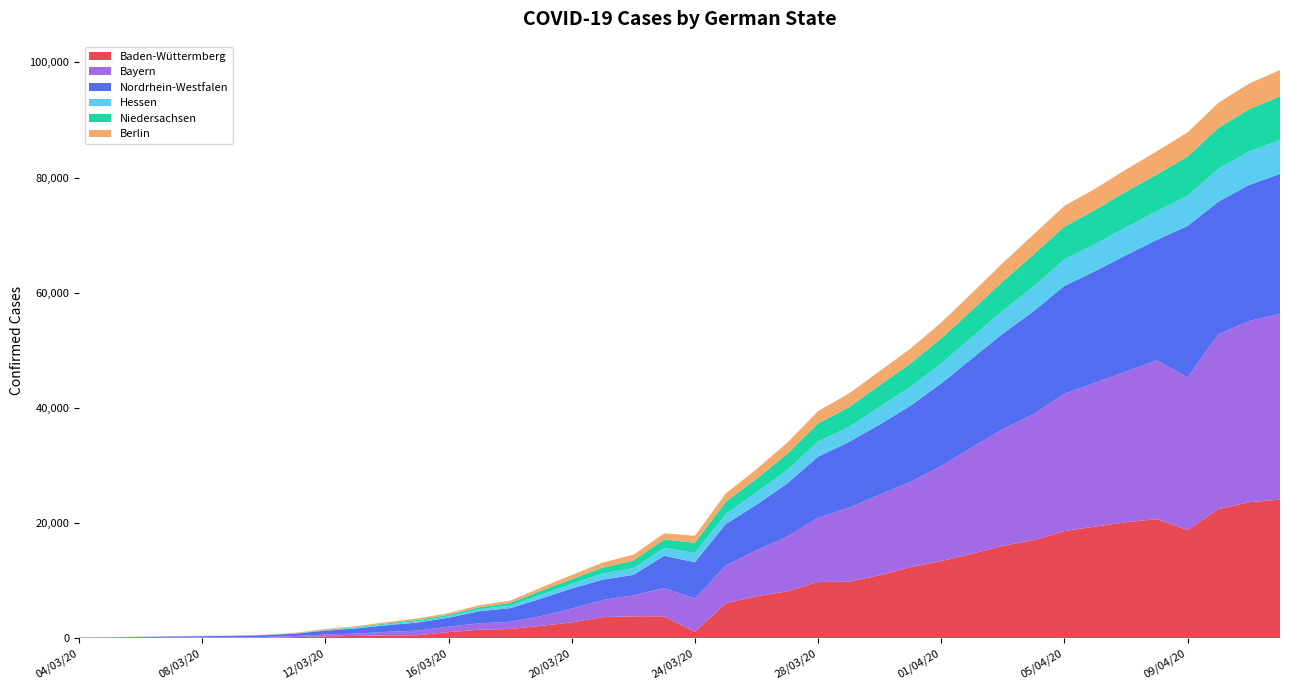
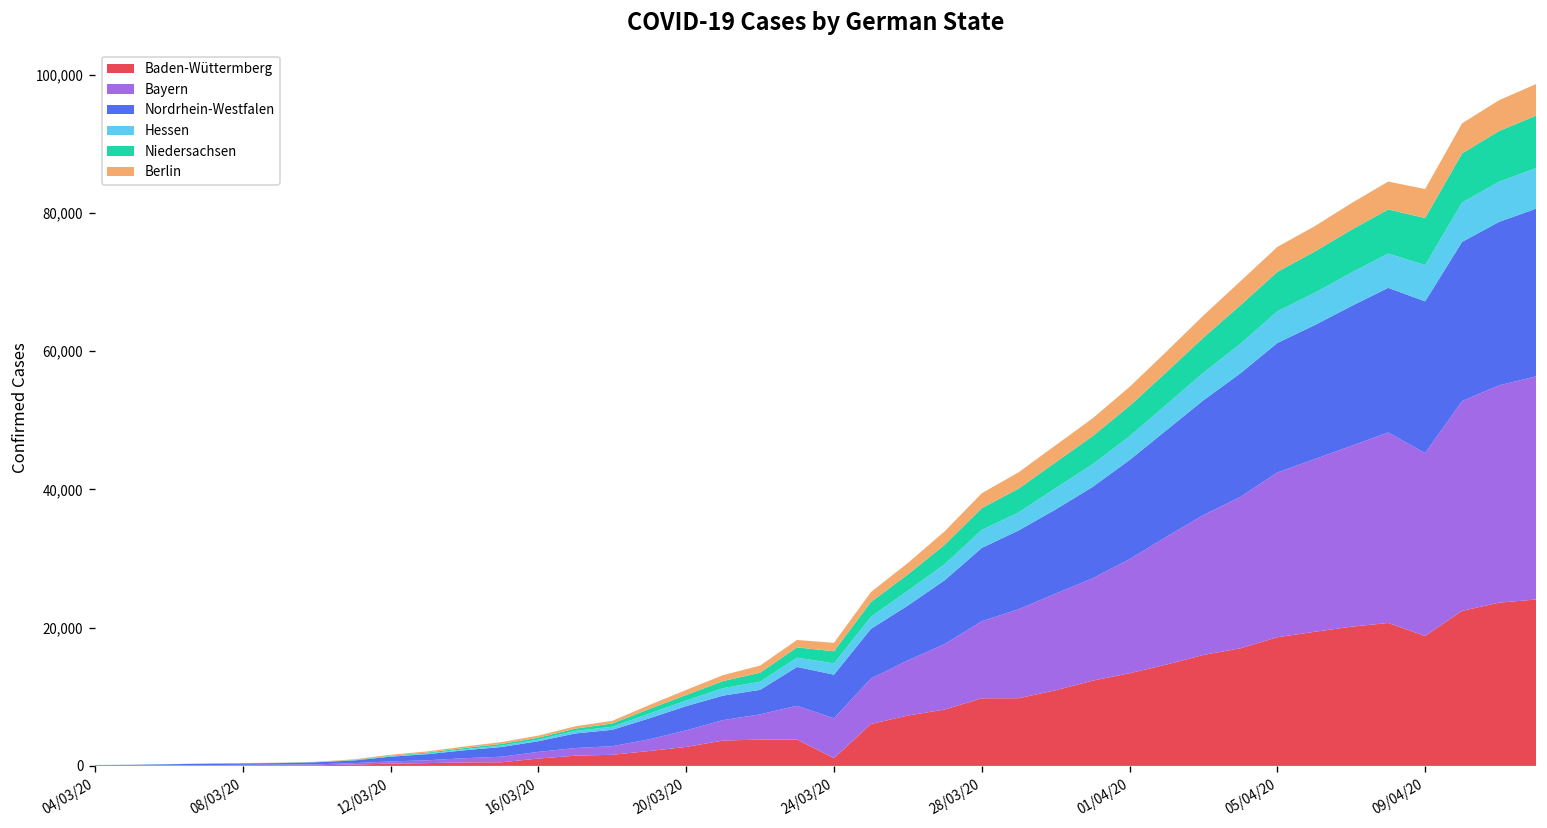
Nordrhein-Westfalen, 09/04/20: 26,000 -> 22,000
